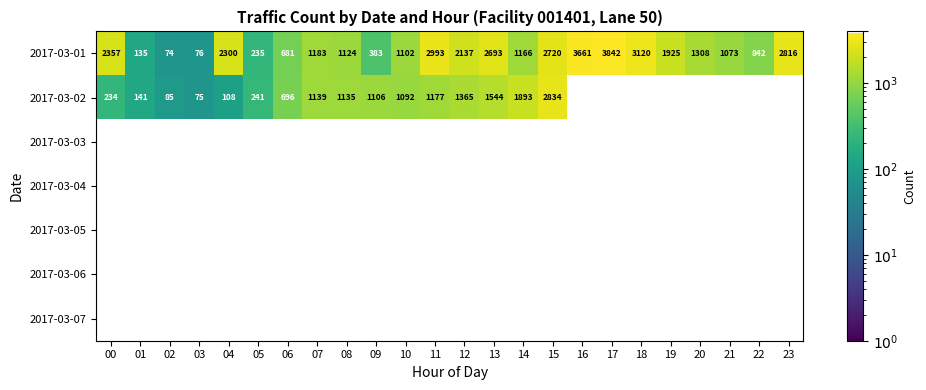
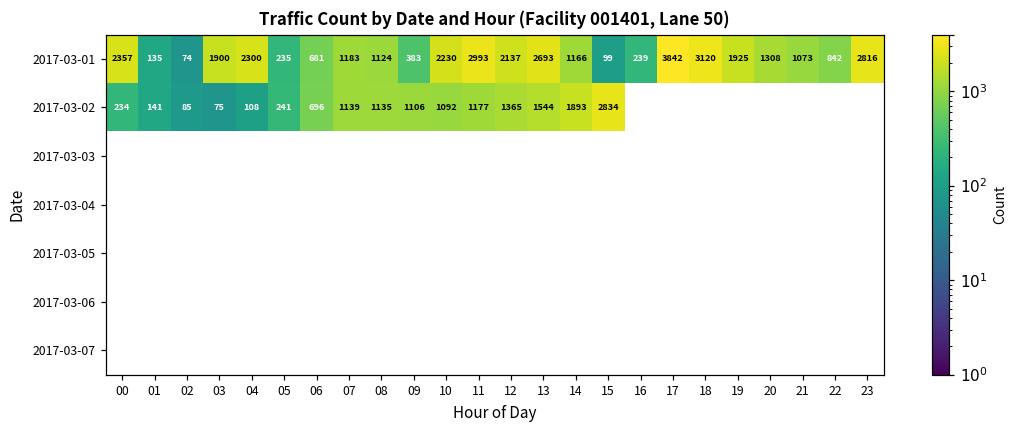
2017-03-01, 03: 76 -> 1900
2017-03-01, 10: 1102 -> 2230
2017-03-01, 15: 2720 -> 99
2017-03-01, 16: 3661 -> 239
